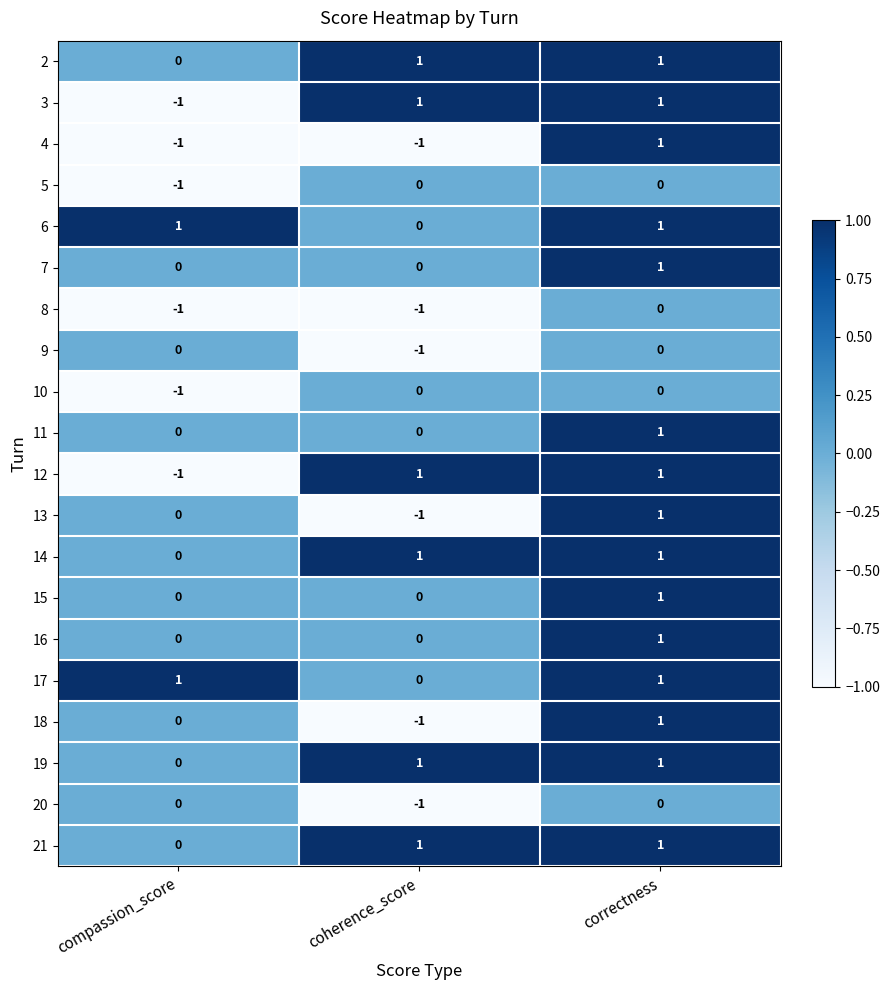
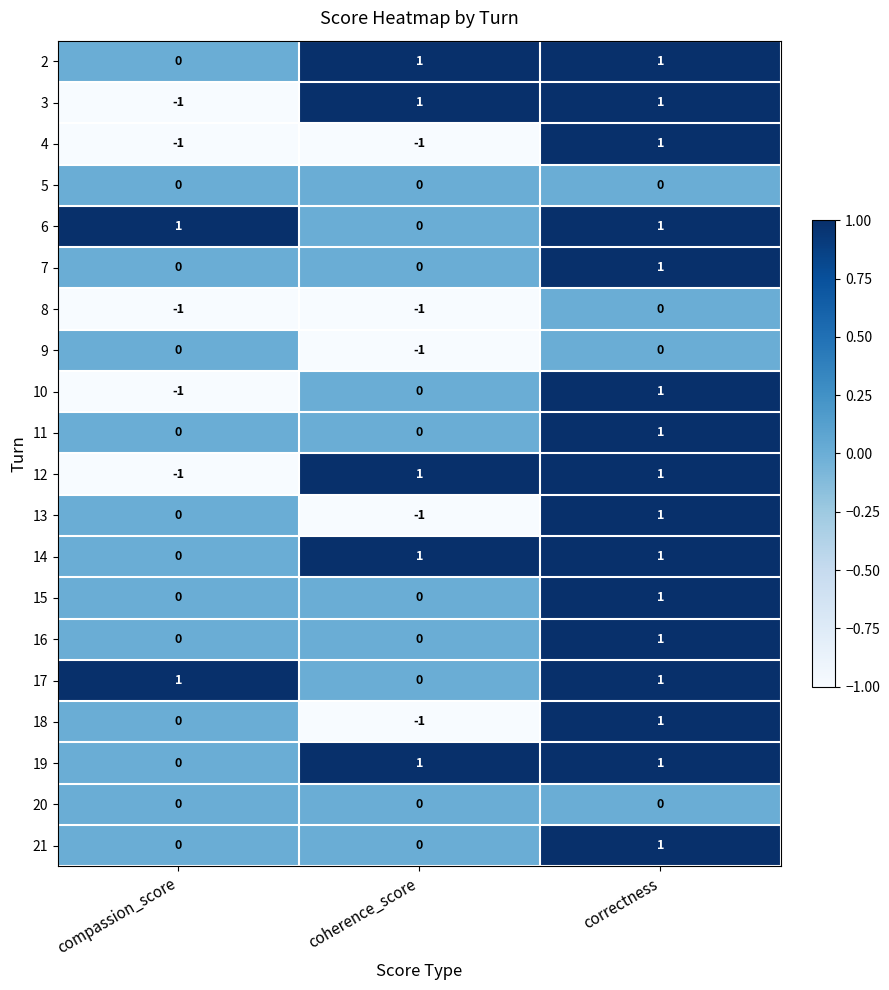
5, compassion_score: -1 -> 0
10, correctness: 0 -> 1
20, coherence_score: -1 -> 0
21, coherence_score: 1 -> 0
